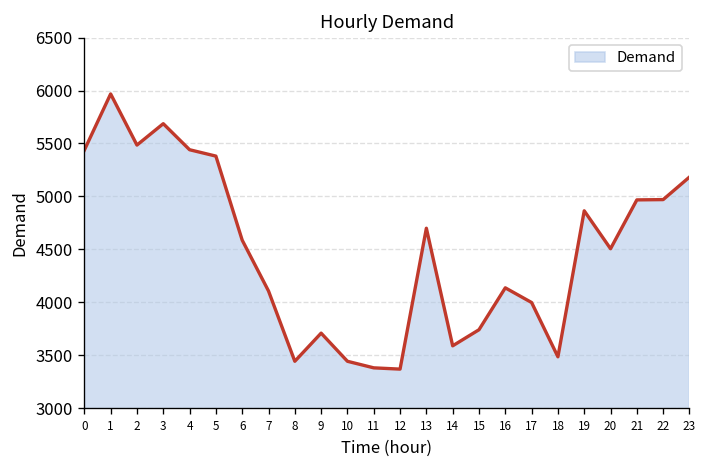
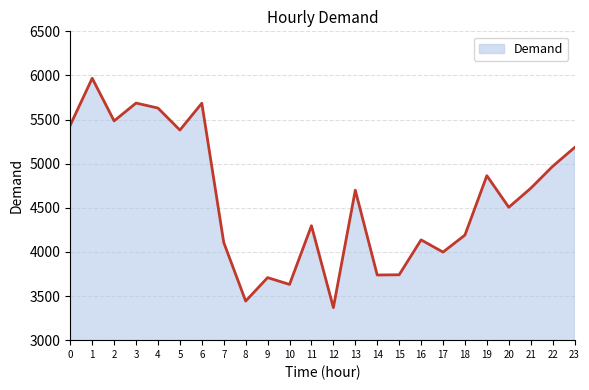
4: 5400 -> 5600
6: 4600 -> 5700
10: 3400 -> 3600
11: 3400 -> 4300
14: 3600 -> 3700
18: 3500 -> 4200
21: 5000 -> 4700
